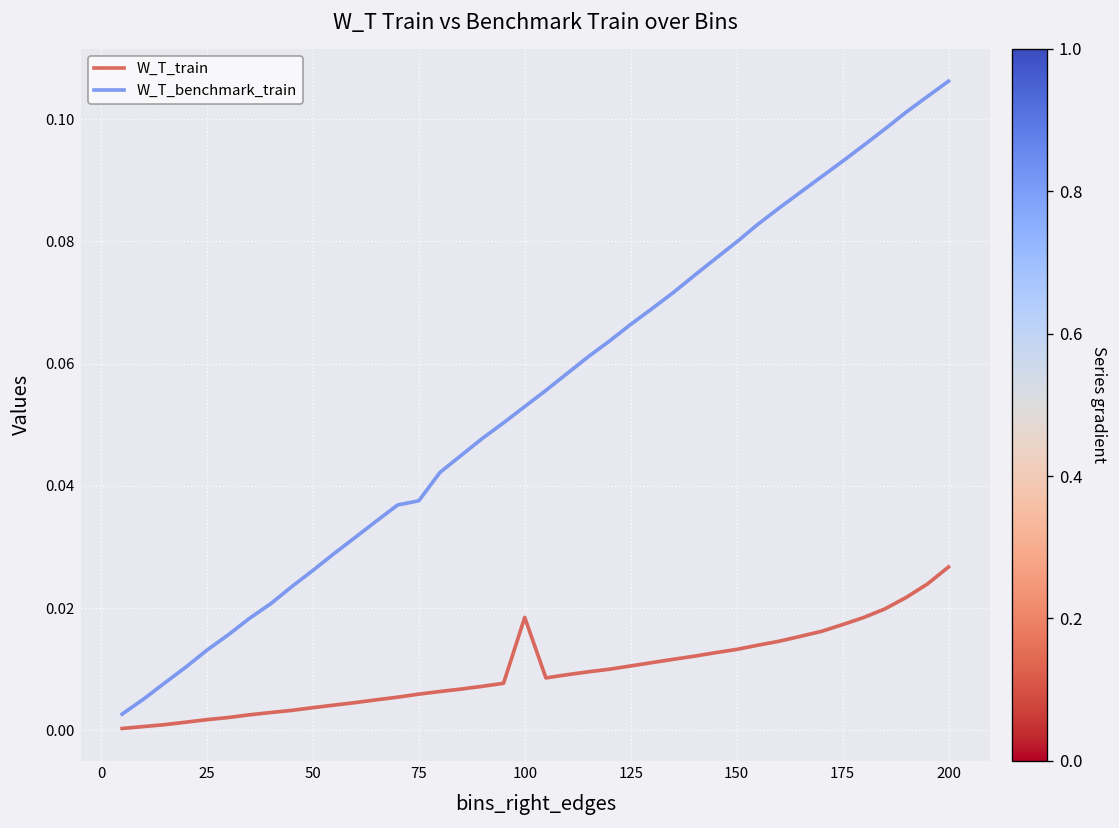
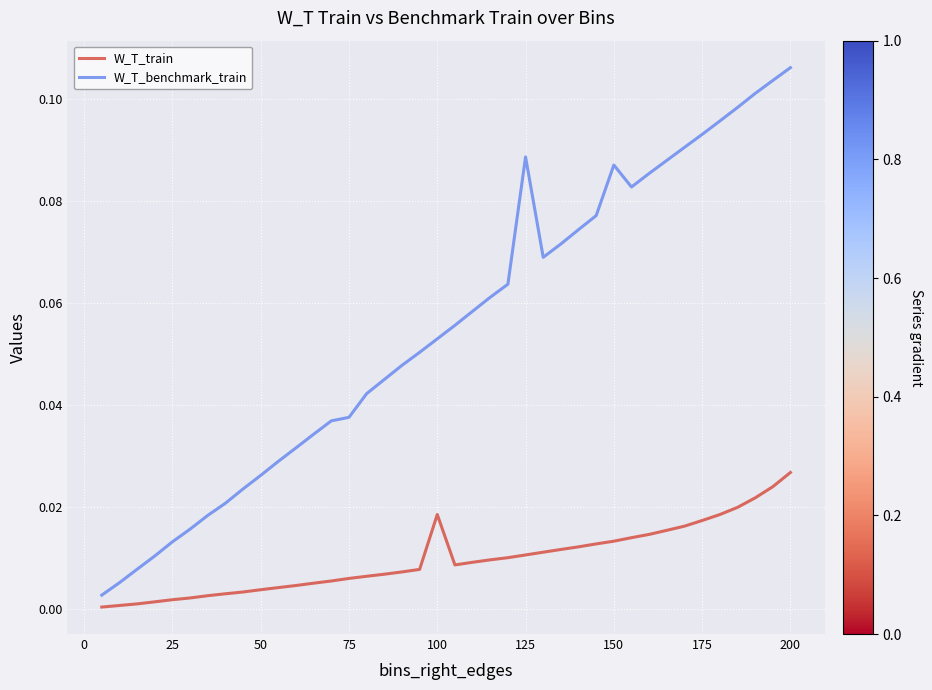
W_T_benchmark_train, 125: 0.066 -> 0.089
W_T_benchmark_train, 150: 0.080 -> 0.087
